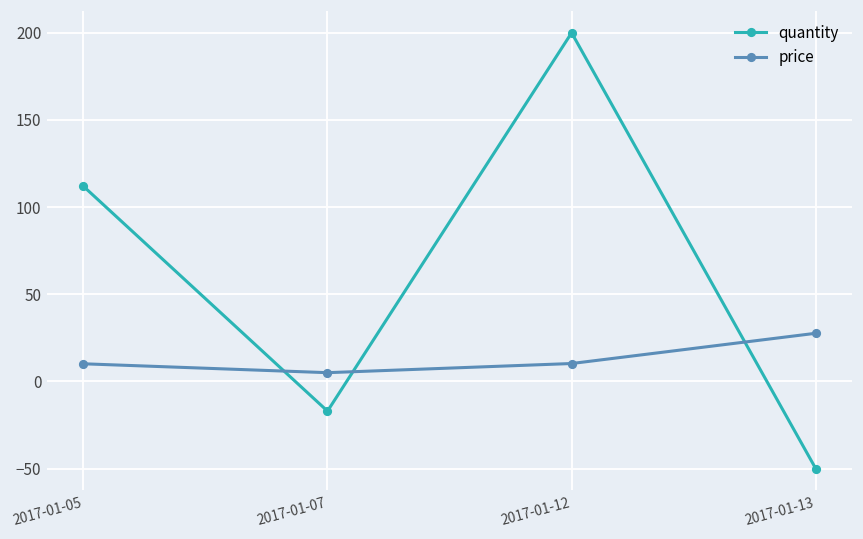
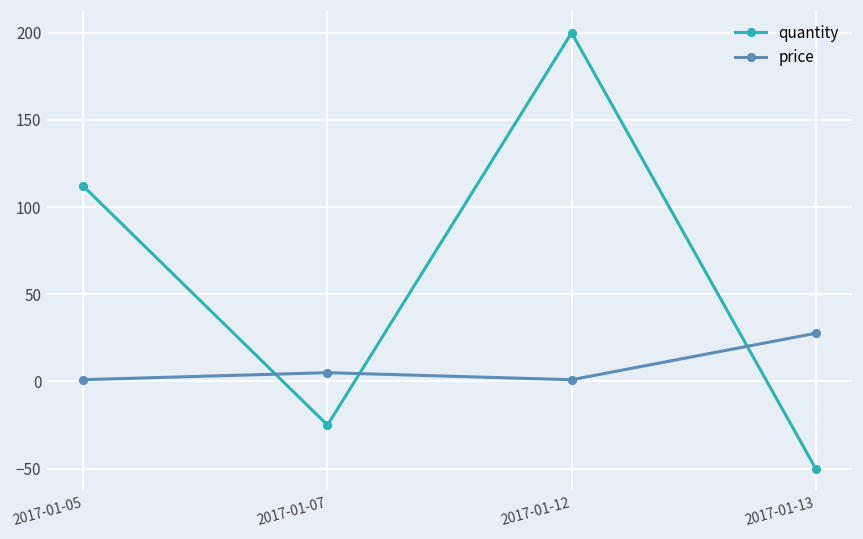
price, 2017-01-05: 10 -> 1
quantity, 2017-01-07: -17 -> -25
price, 2017-01-12: 10 -> 1
